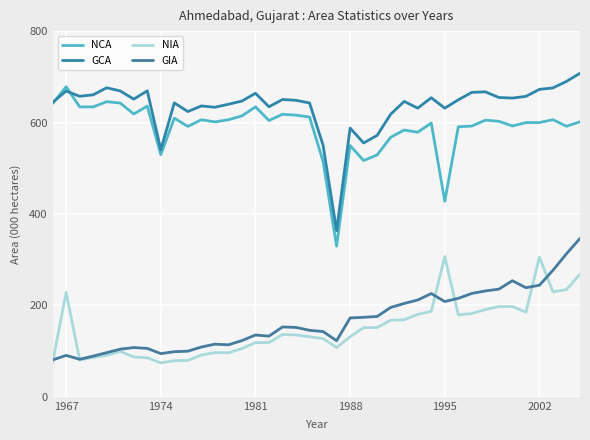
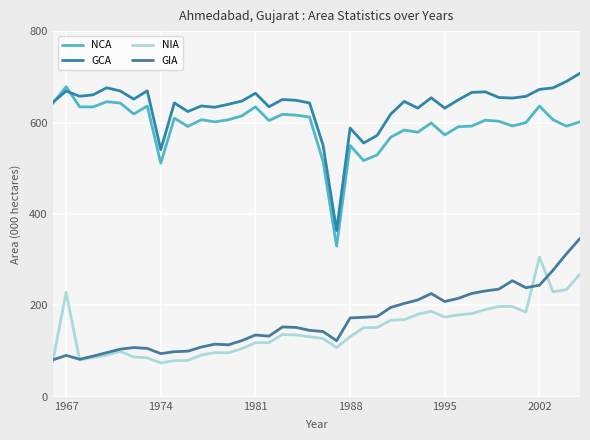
NCA, 1974: 530 -> 510
NCA, 1995: 430 -> 570
NIA, 1995: 310 -> 170
NCA, 2002: 600 -> 640
